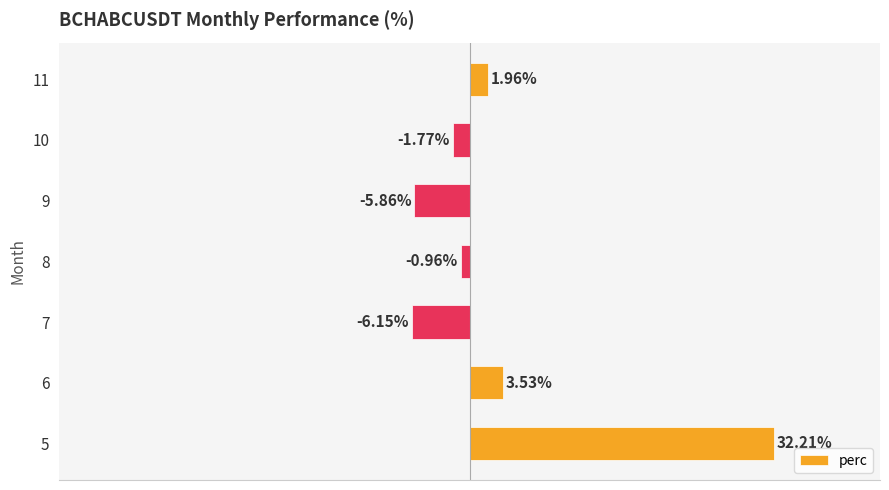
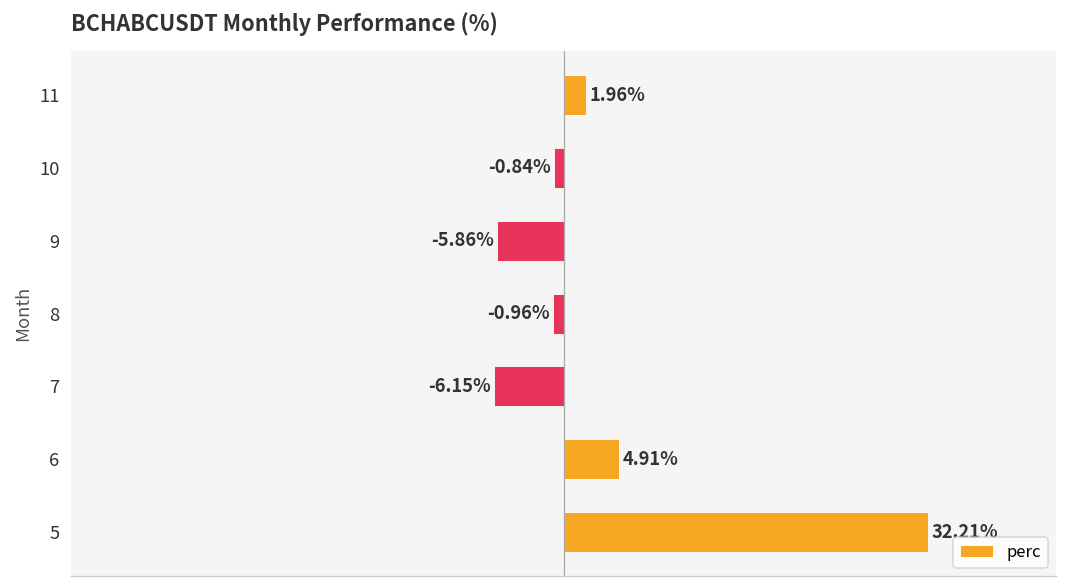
10: -1.77% -> -0.84%
6: 3.53% -> 4.91%
